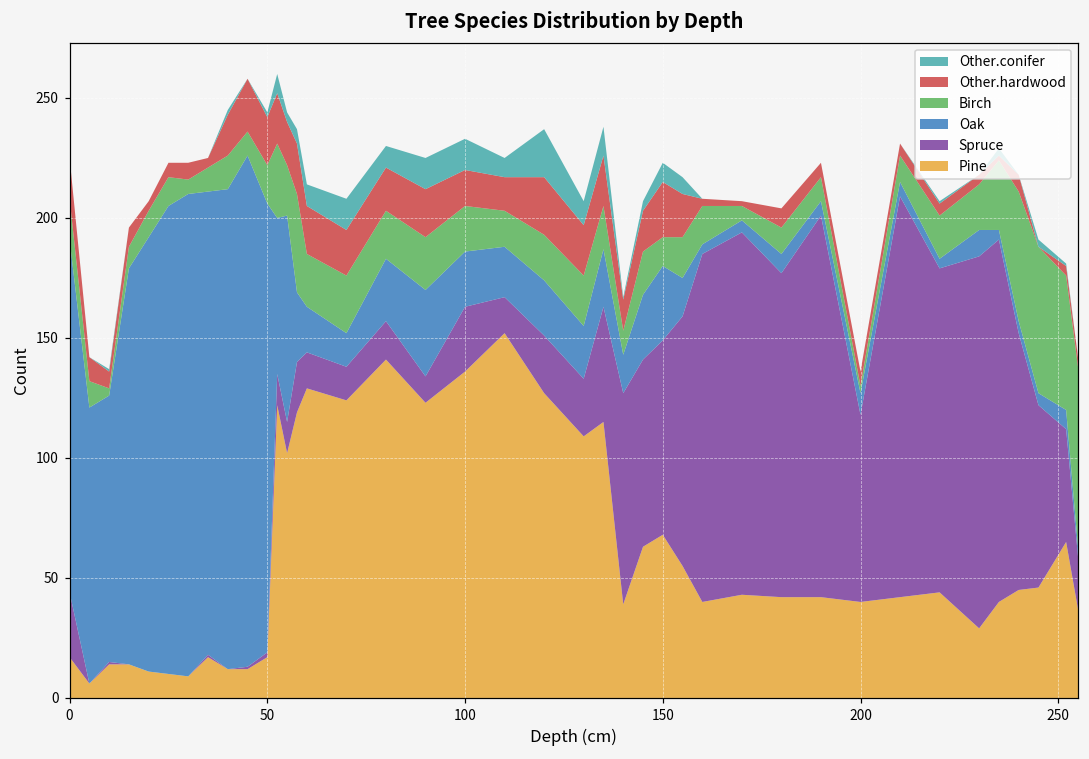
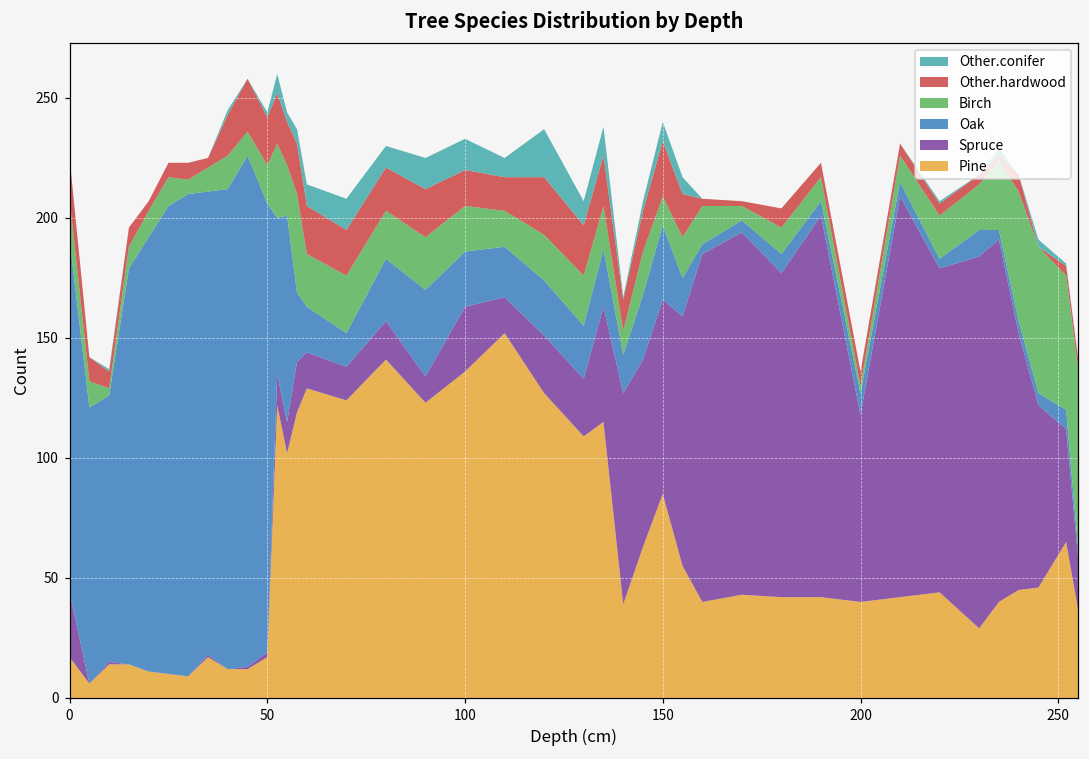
Pine, 150: 68 -> 85
